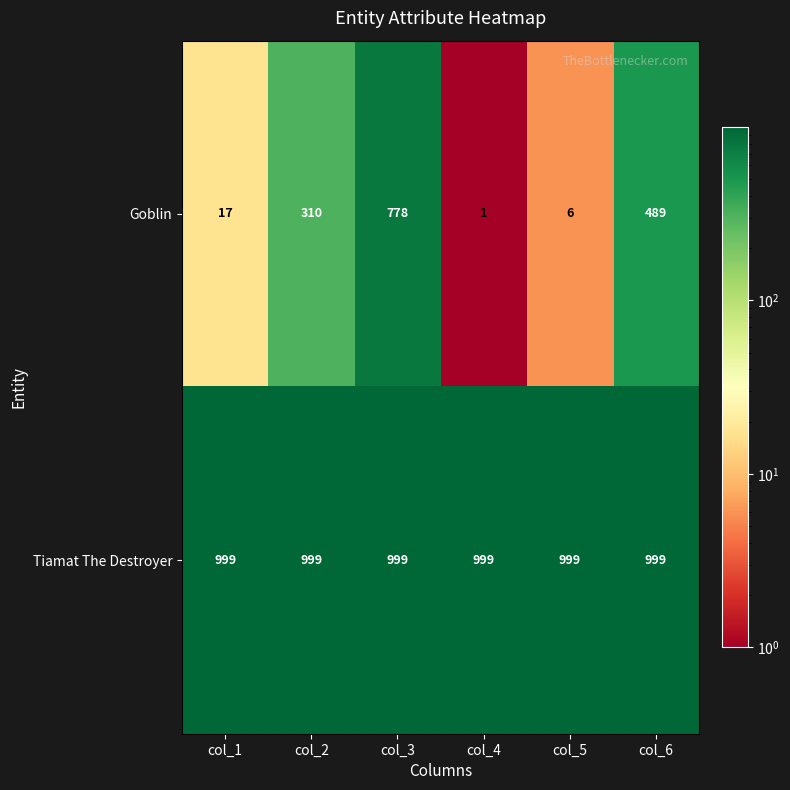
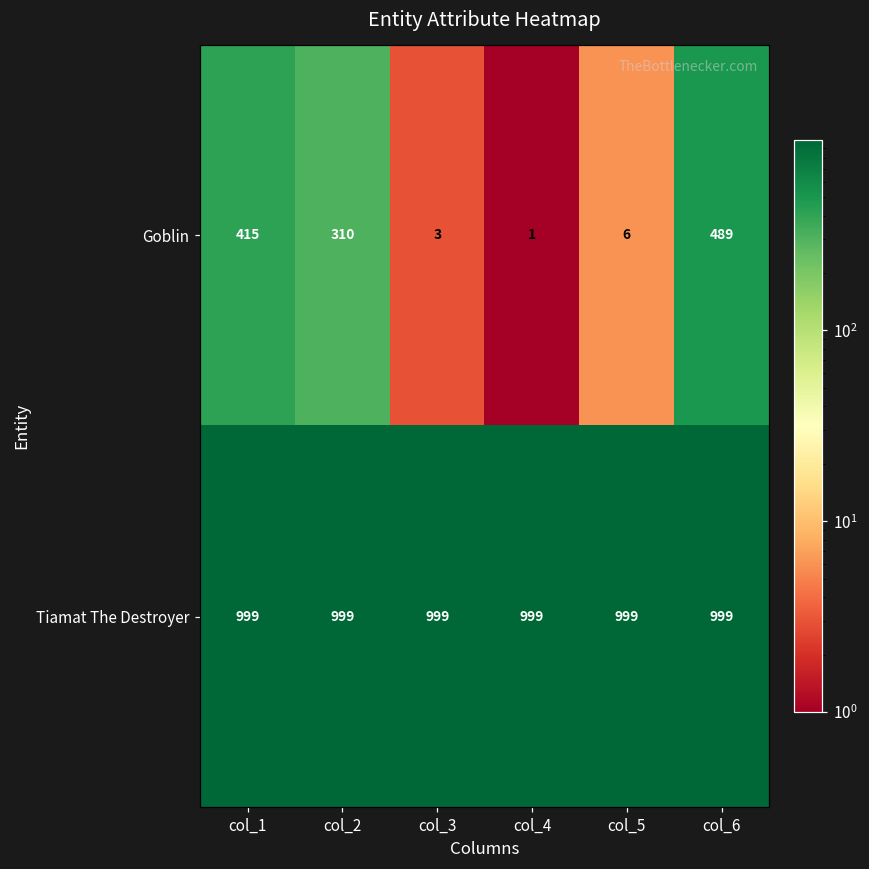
Goblin, col_1: 17 -> 415
Goblin, col_3: 778 -> 3
